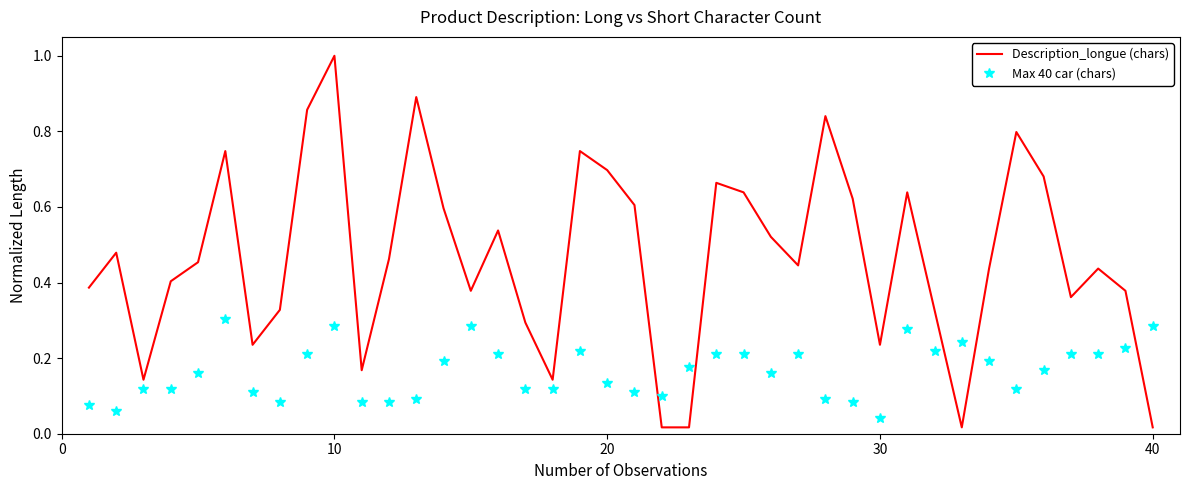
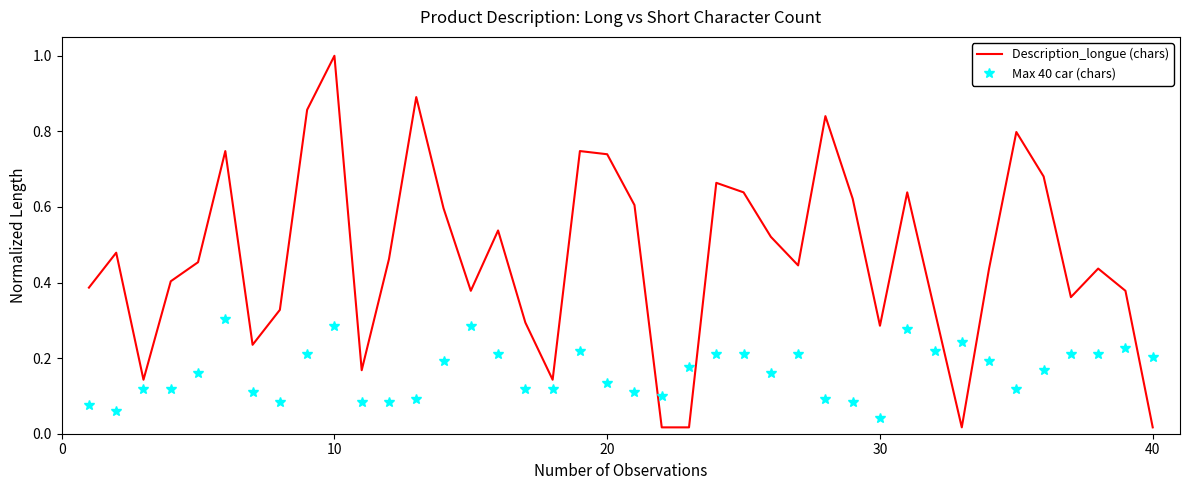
Description_longue (chars), 20: 0.70 -> 0.74
Description_longue (chars), 30: 0.24 -> 0.29
Max 40 car (chars), 40: 0.29 -> 0.20
